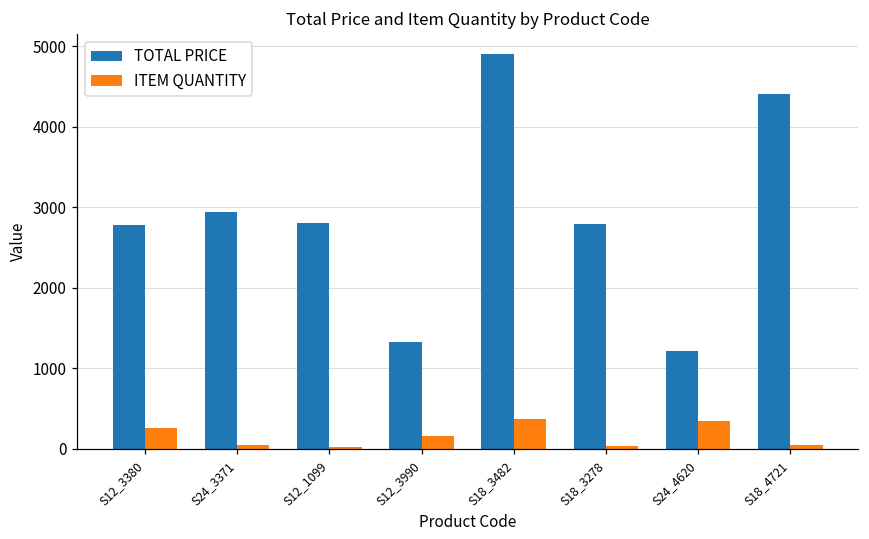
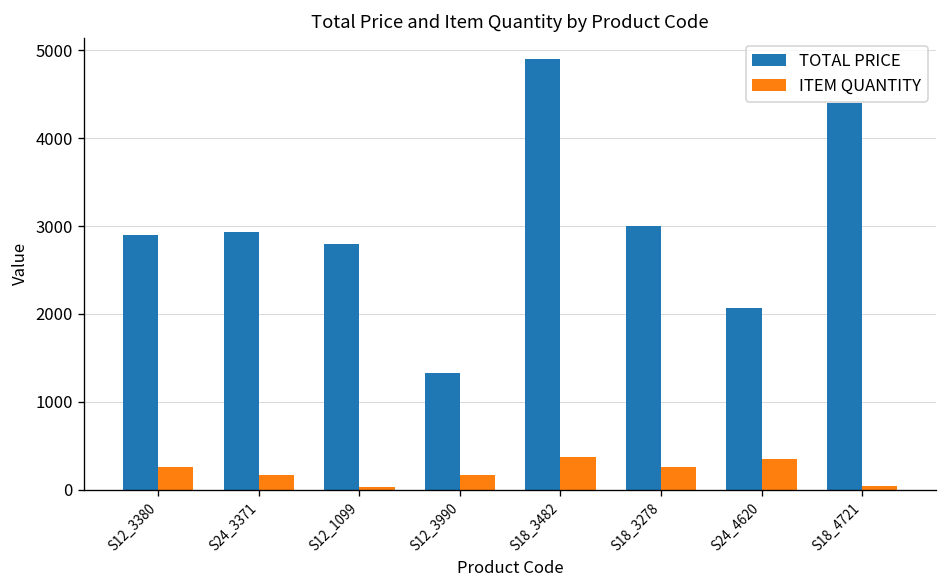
TOTAL PRICE, S12_3380: 2800 -> 2900
ITEM QUANTITY, S24_3371: 0 -> 200
TOTAL PRICE, S18_3278: 2800 -> 3000
ITEM QUANTITY, S18_3278: 0 -> 300
TOTAL PRICE, S24_4620: 1200 -> 2100
